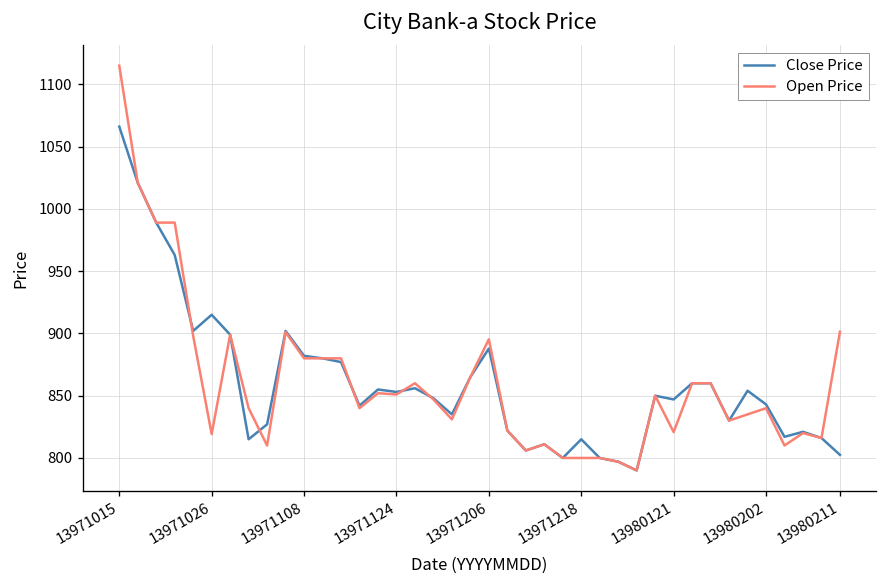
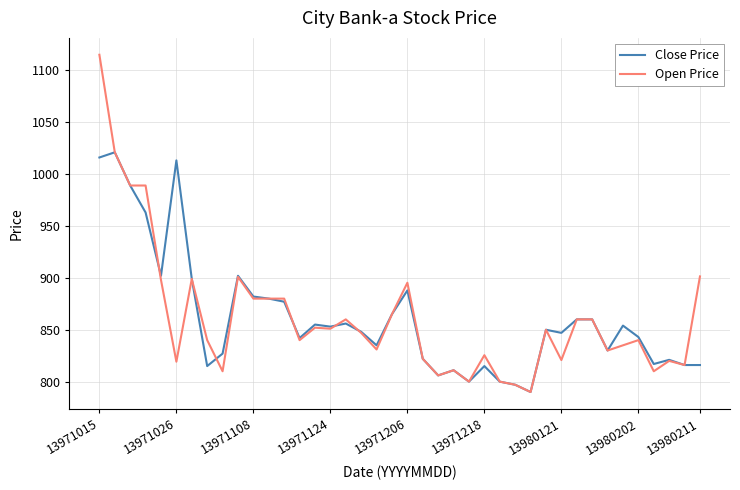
Close Price, 13971015: 1066 -> 1016
Close Price, 13971026: 915 -> 1013
Open Price, 13971218: 800 -> 826
Close Price, 13980211: 803 -> 816
